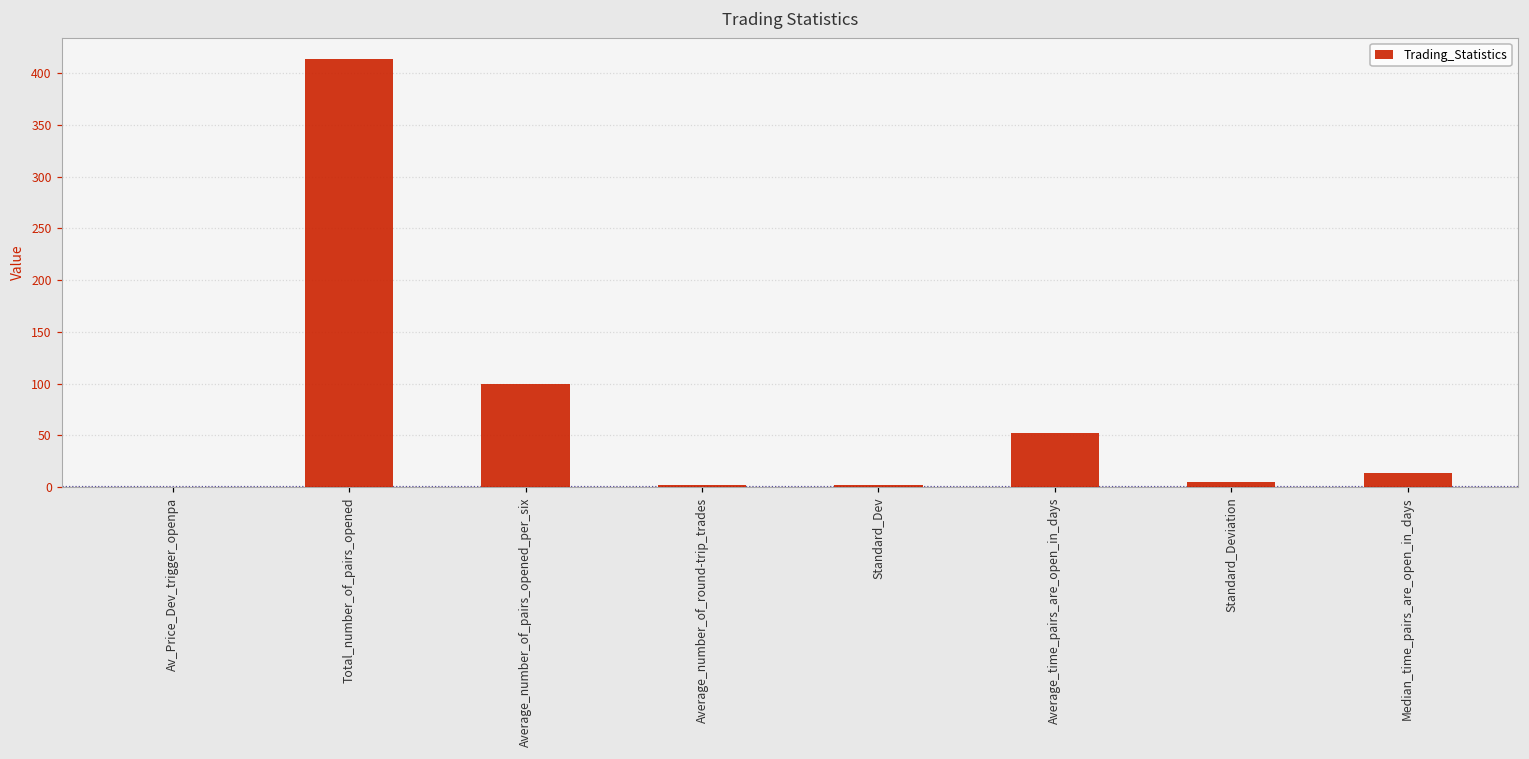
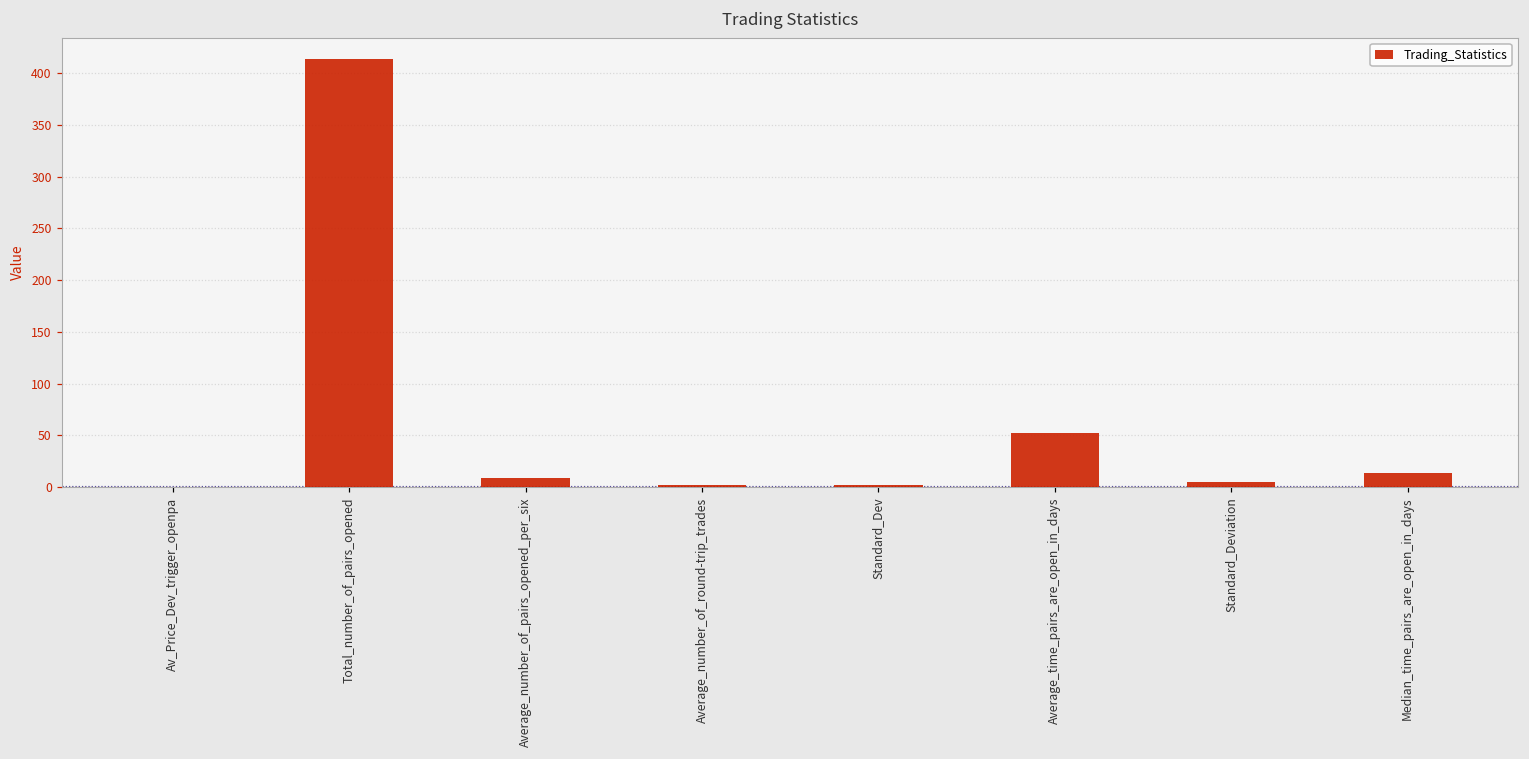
Average_number_of_pairs_opened_per_six: 100 -> 10
